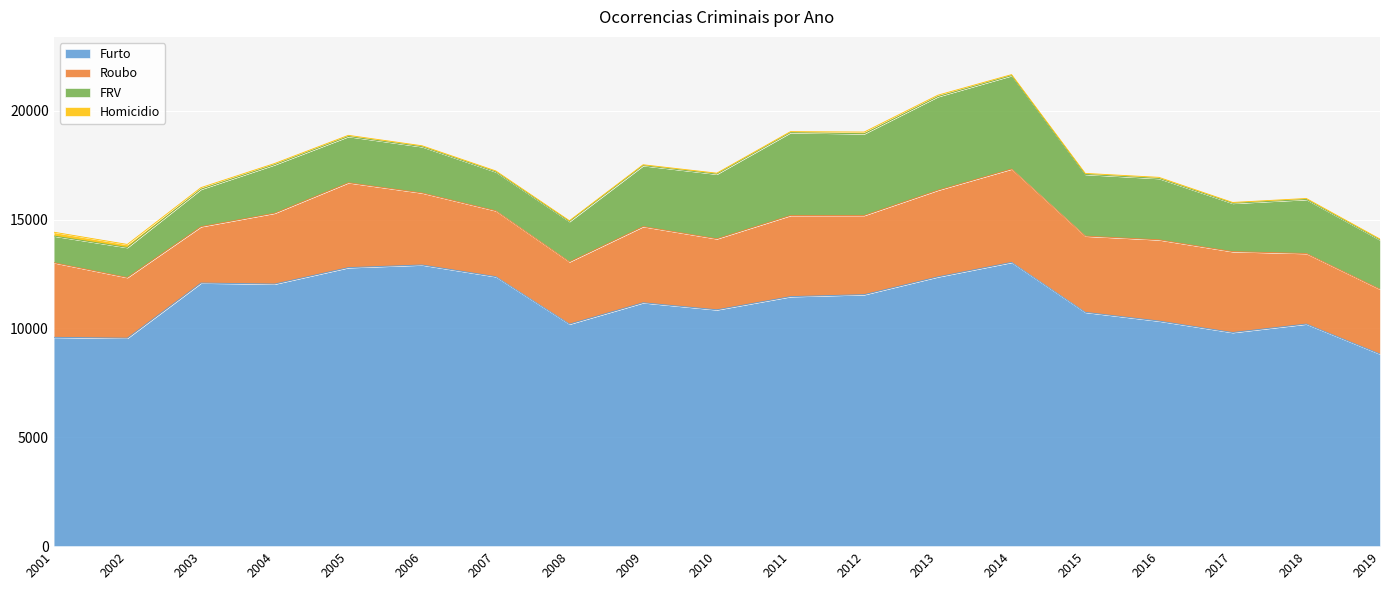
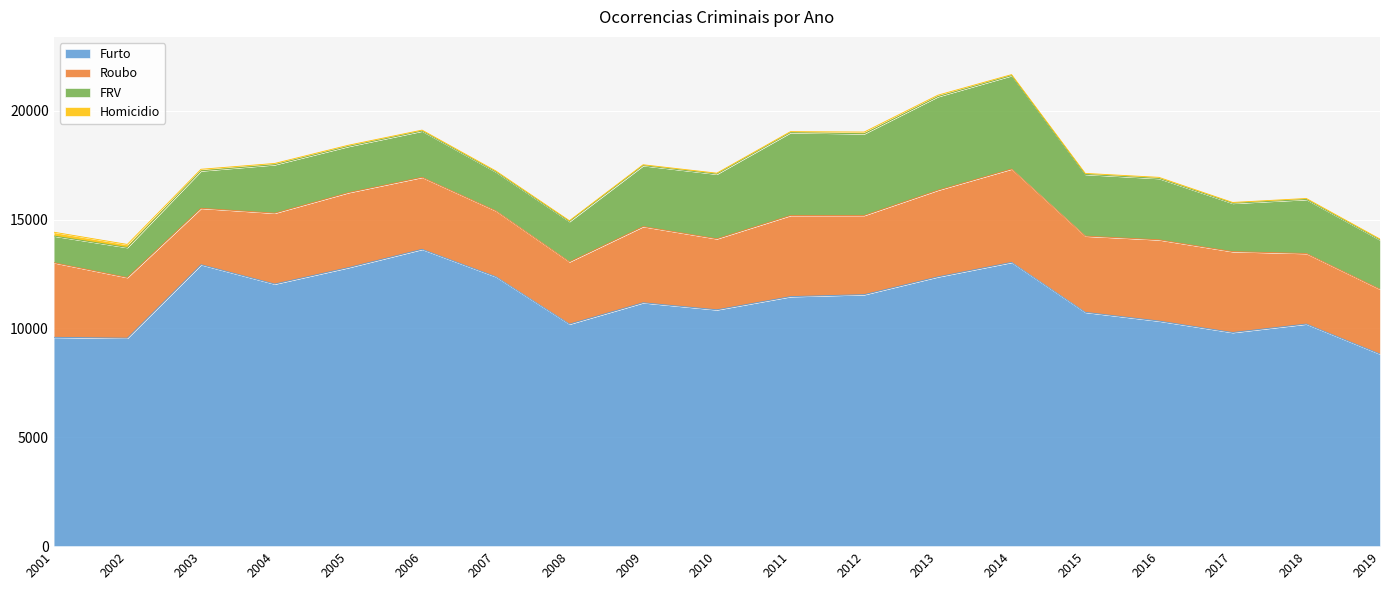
Furto, 2003: 12100 -> 12900
Roubo, 2005: 3900 -> 3400
Furto, 2006: 12900 -> 13600
